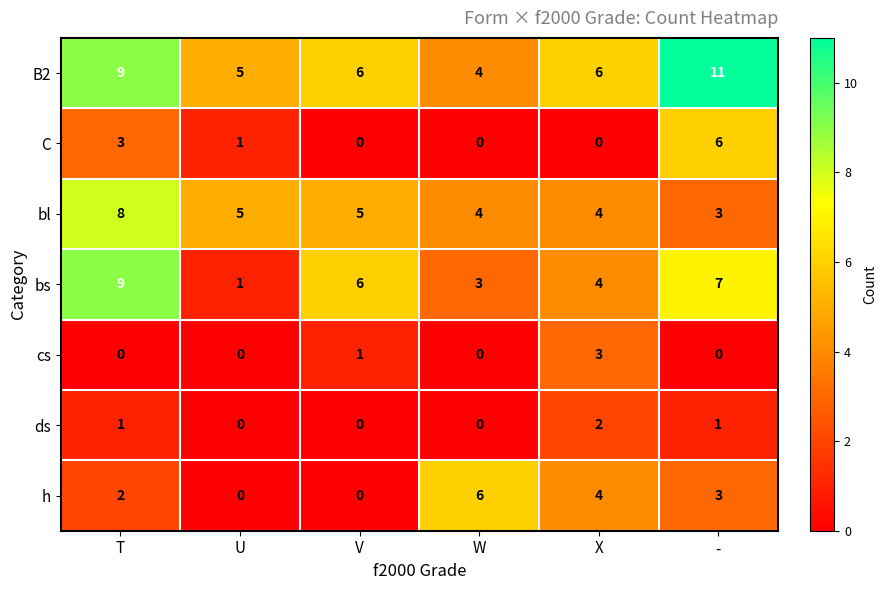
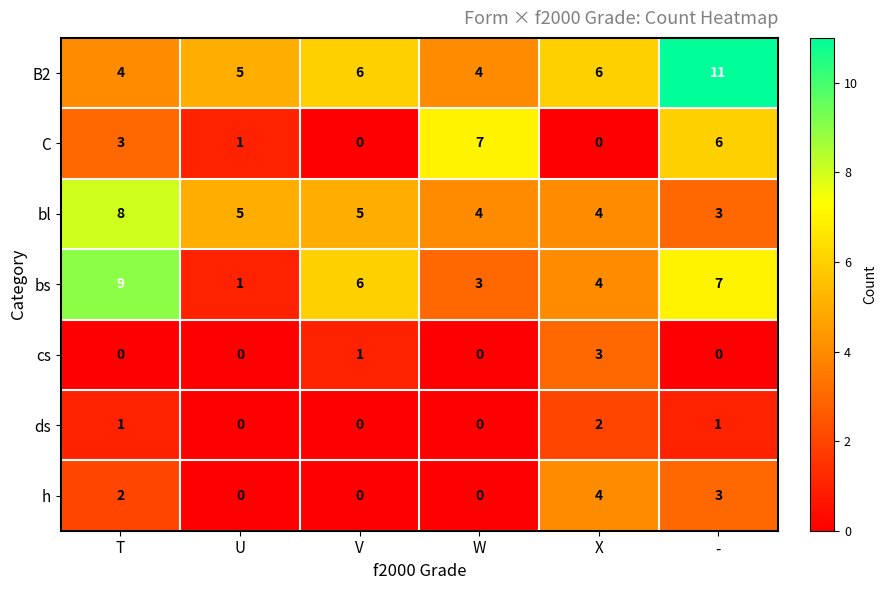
B2, T: 9 -> 4
C, W: 0 -> 7
h, W: 6 -> 0
